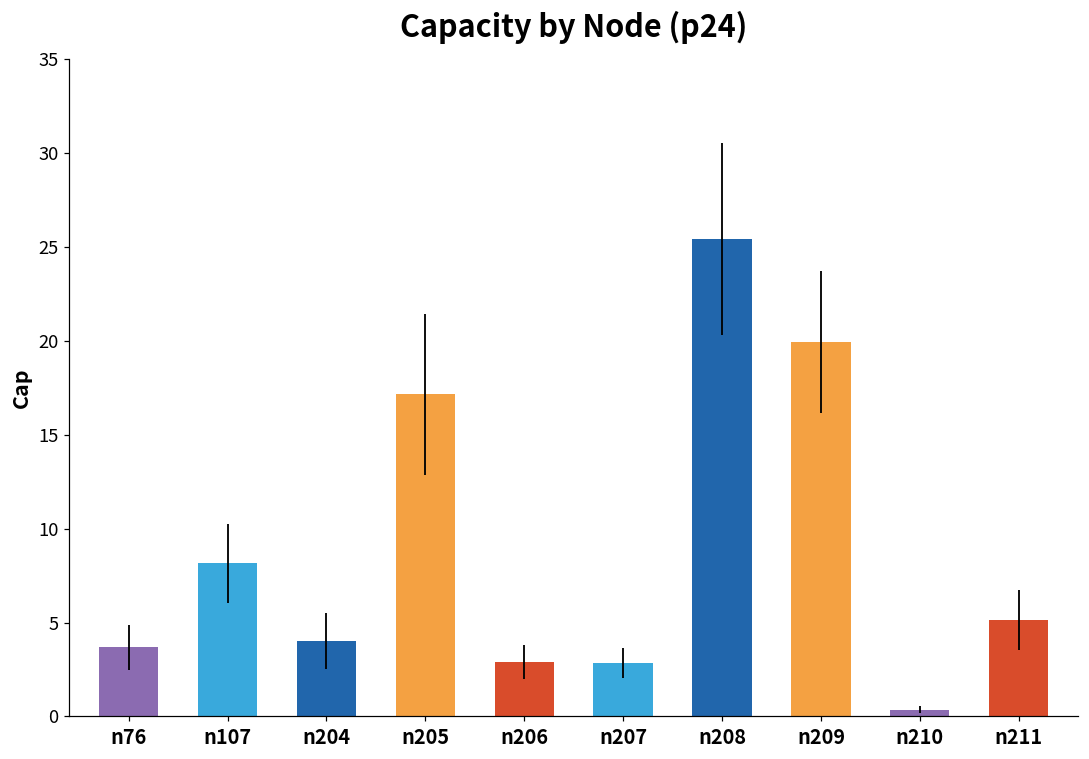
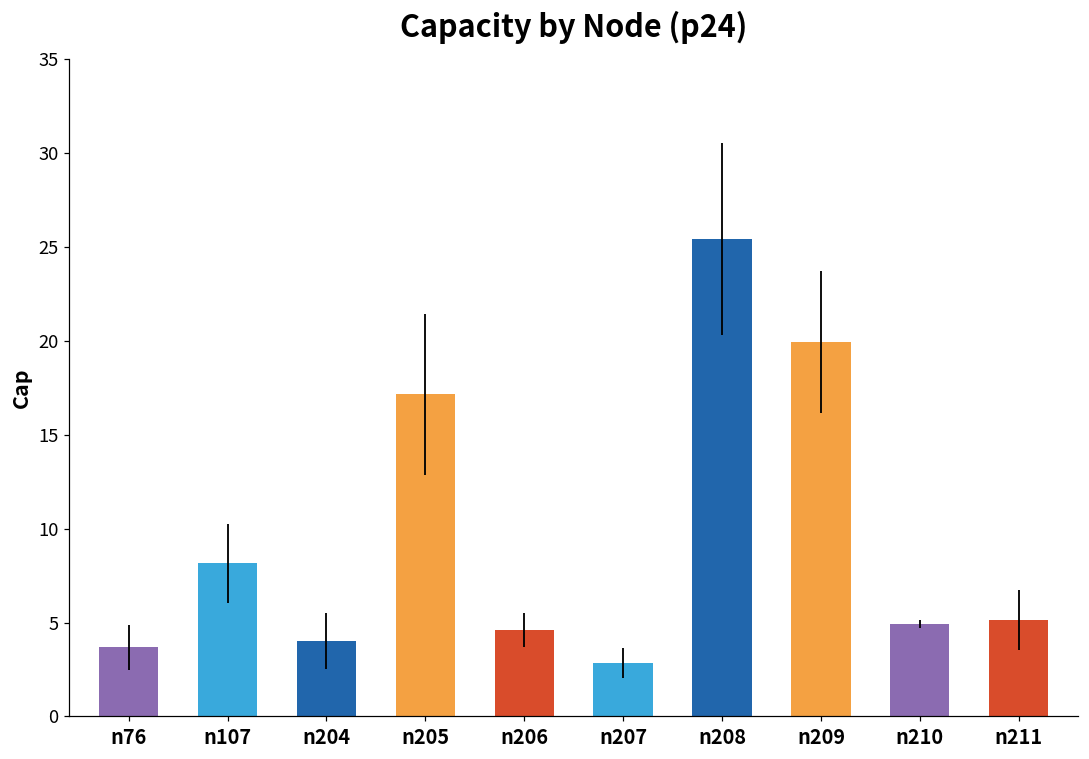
n206: 2.9 -> 4.6
n210: 0.4 -> 4.9
